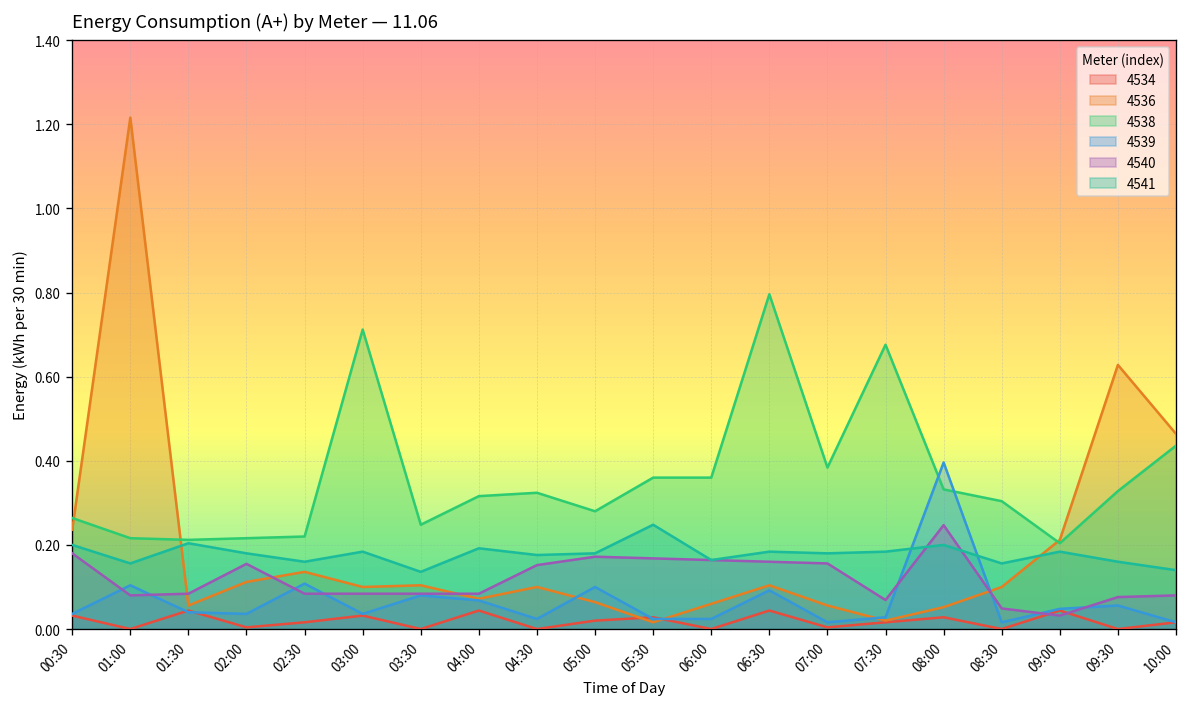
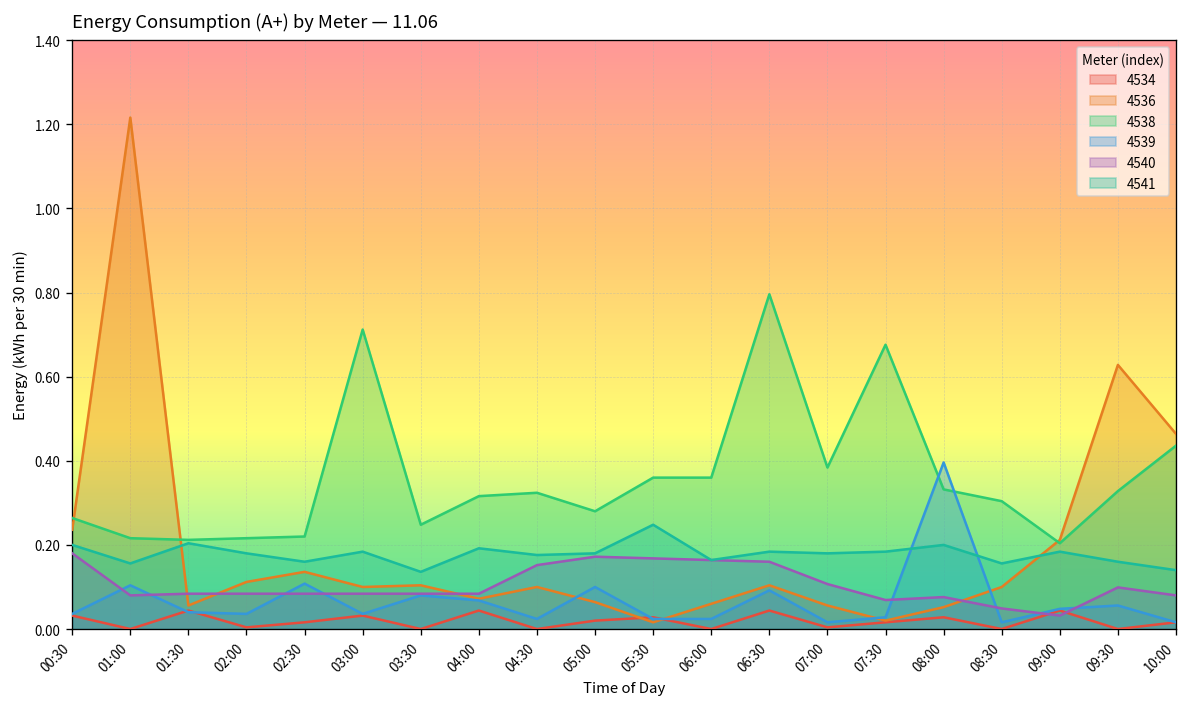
4540, 02:00: 0.16 -> 0.08
4540, 07:00: 0.16 -> 0.11
4540, 08:00: 0.25 -> 0.08
4540, 09:30: 0.08 -> 0.10
